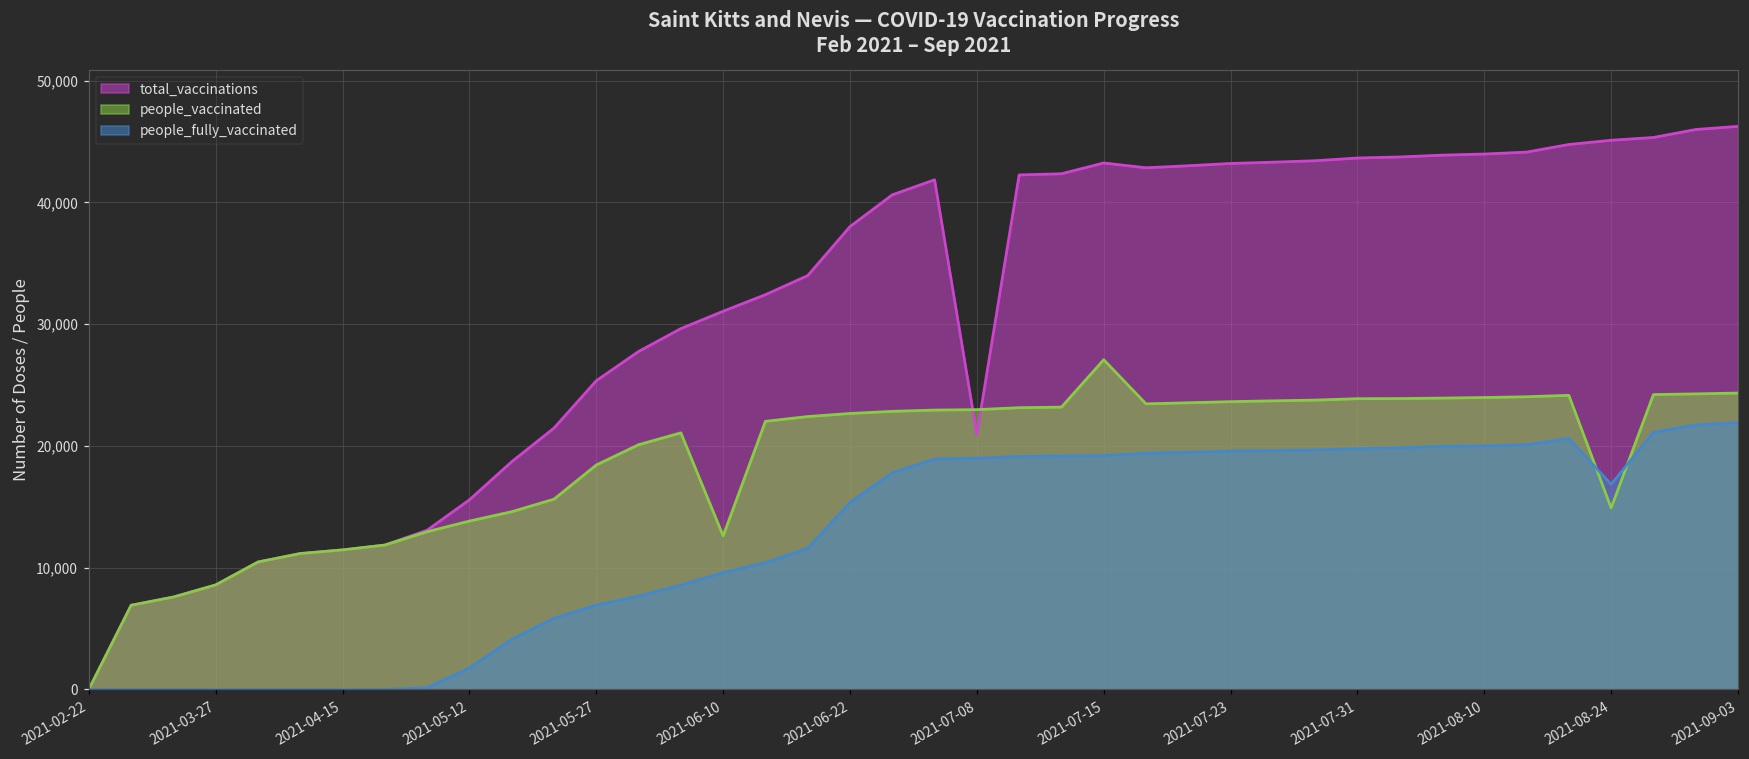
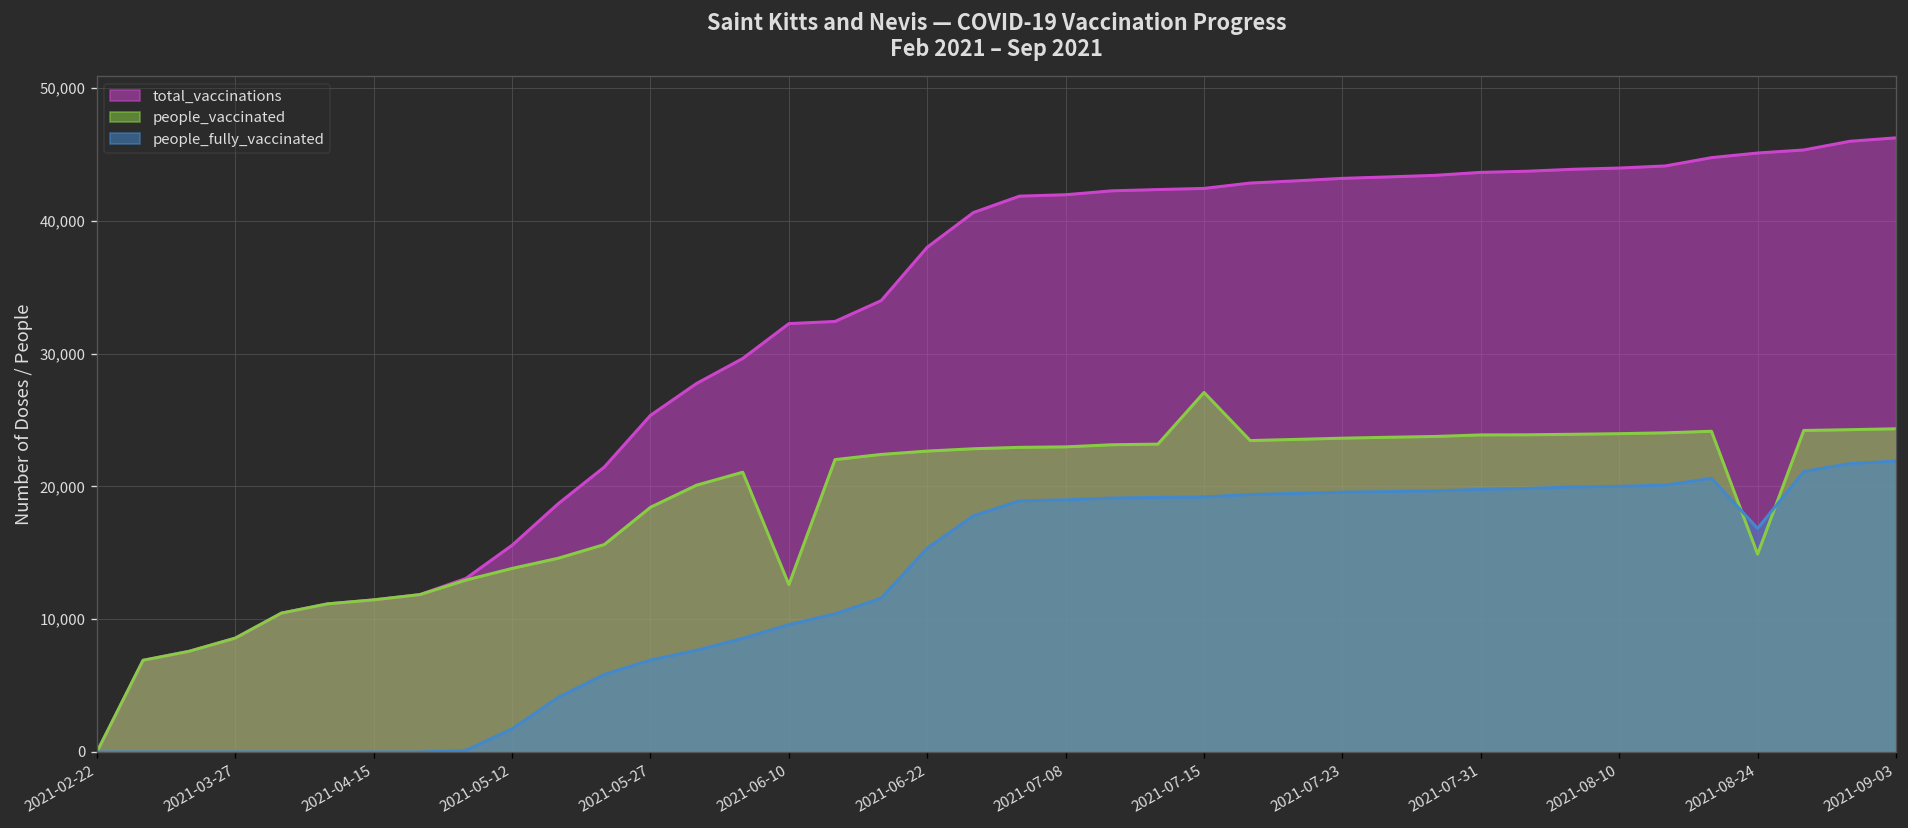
total_vaccinations, 2021-06-10: 31,100 -> 32,300
total_vaccinations, 2021-07-08: 20,900 -> 42,000
total_vaccinations, 2021-07-15: 43,200 -> 42,400
